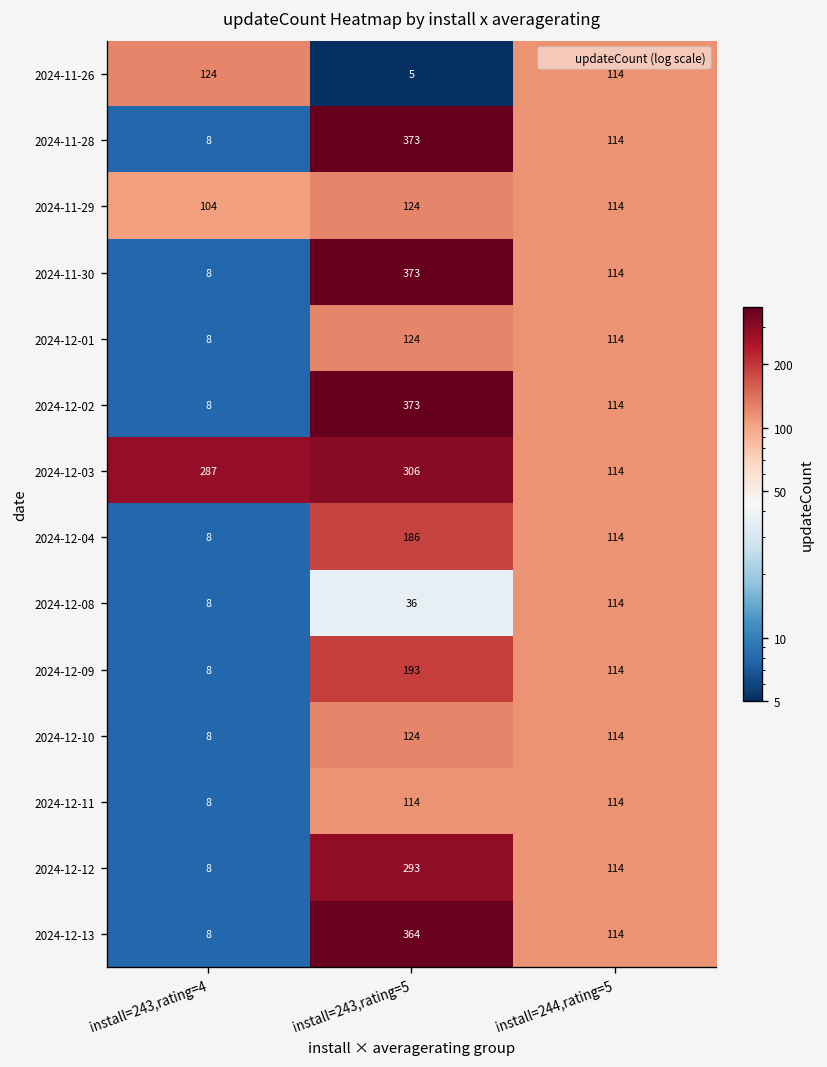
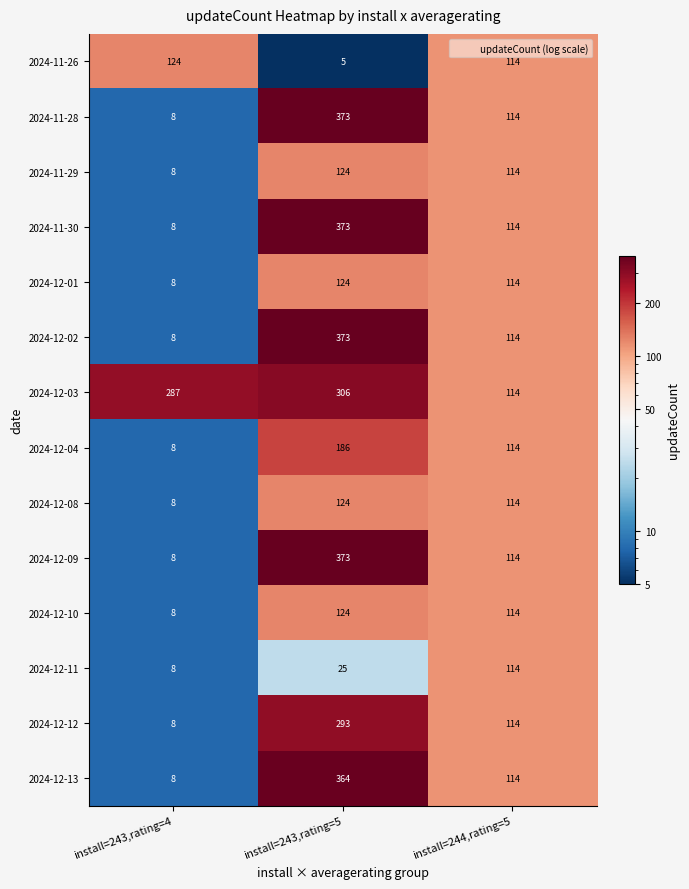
2024-11-29, install=243,rating=4: 104 -> 8
2024-12-08, install=243,rating=5: 36 -> 124
2024-12-09, install=243,rating=5: 193 -> 373
2024-12-11, install=243,rating=5: 114 -> 25
